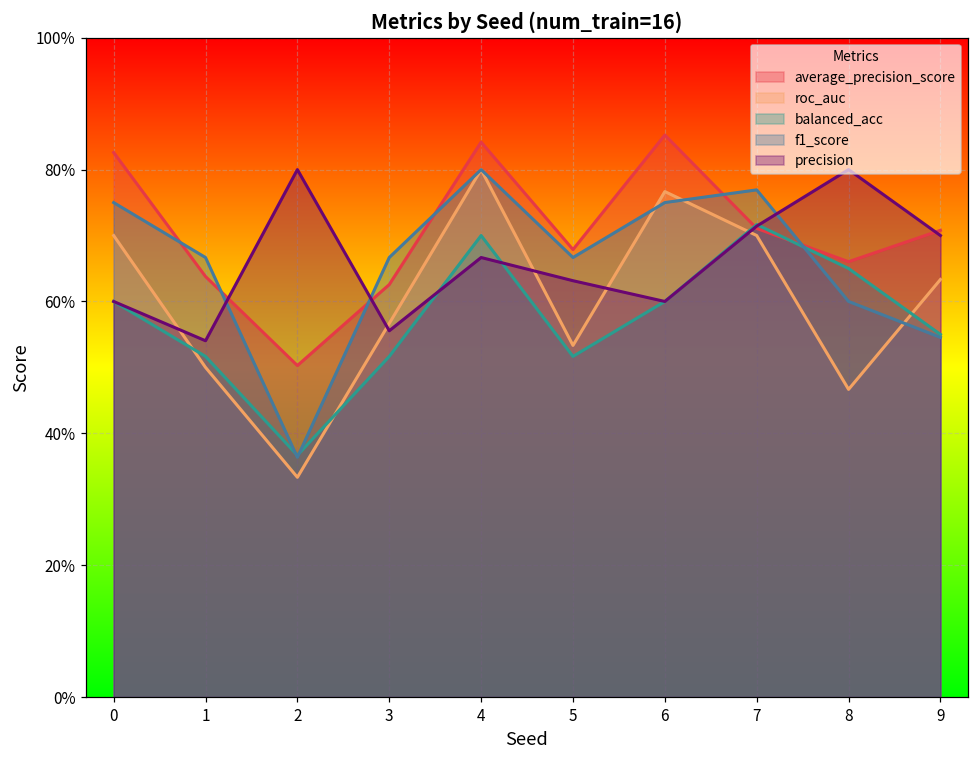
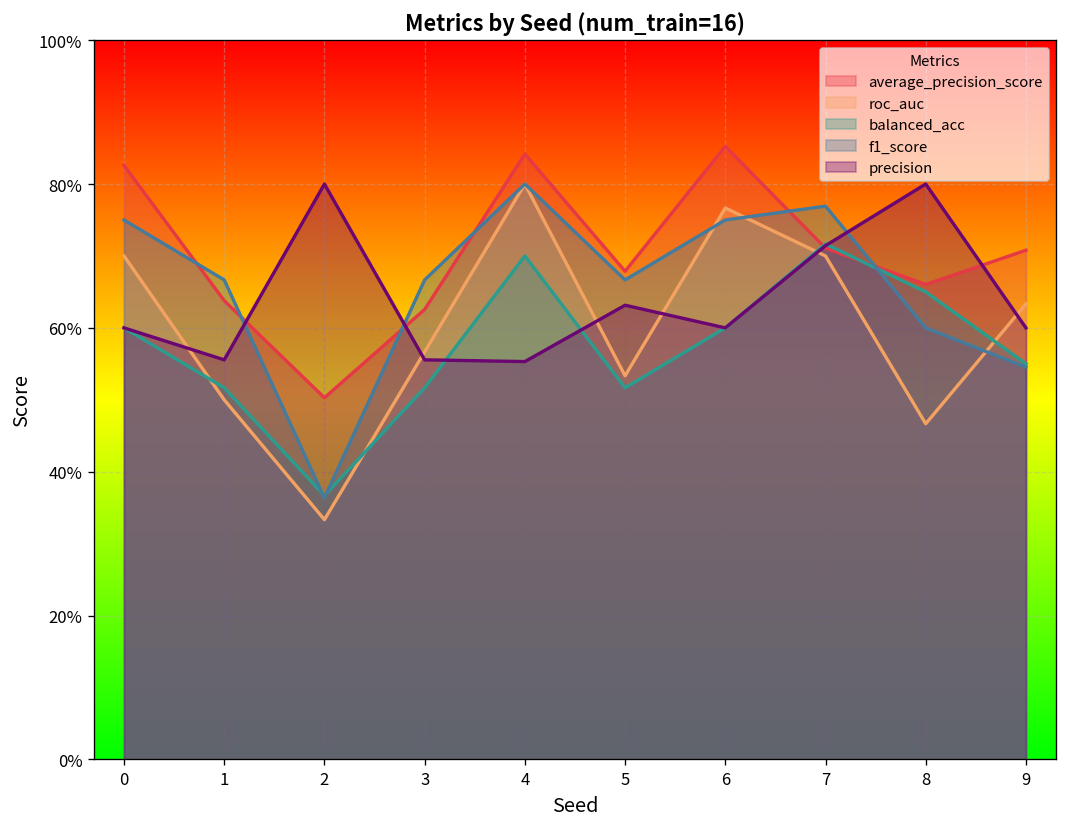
precision, 1: 54% -> 56%
precision, 4: 67% -> 55%
precision, 9: 70% -> 60%
